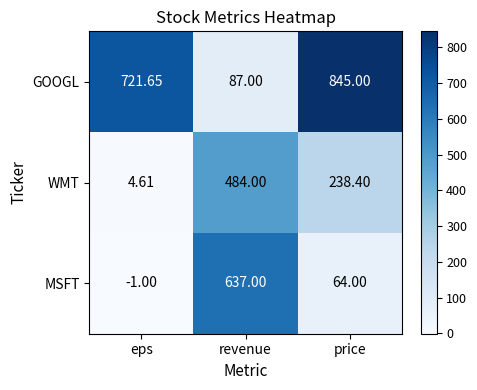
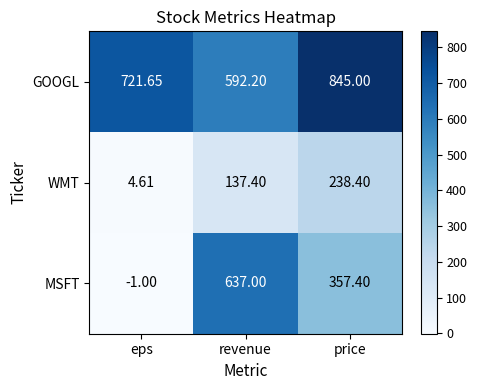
GOOGL, revenue: 87.00 -> 592.20
WMT, revenue: 484.00 -> 137.40
MSFT, price: 64.00 -> 357.40
